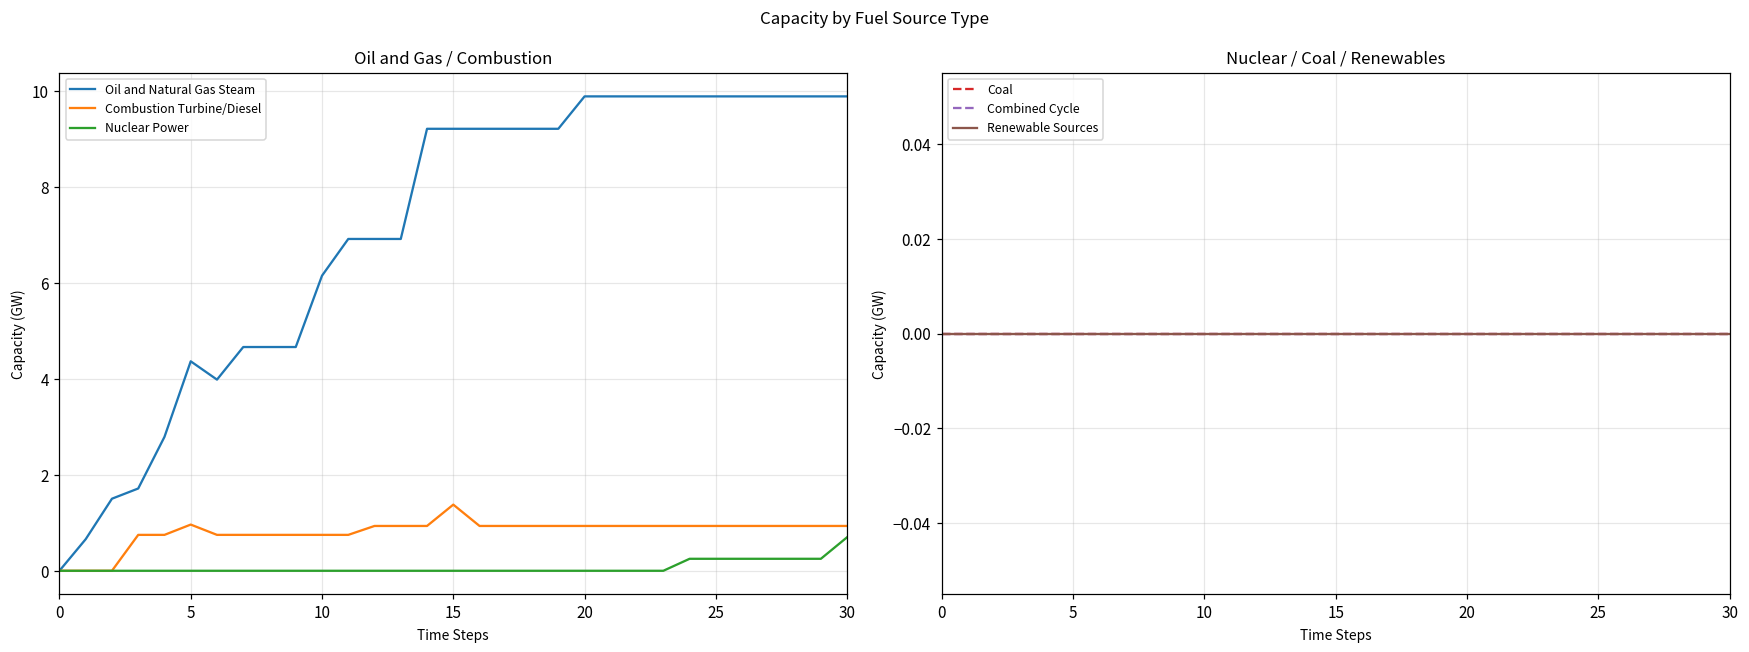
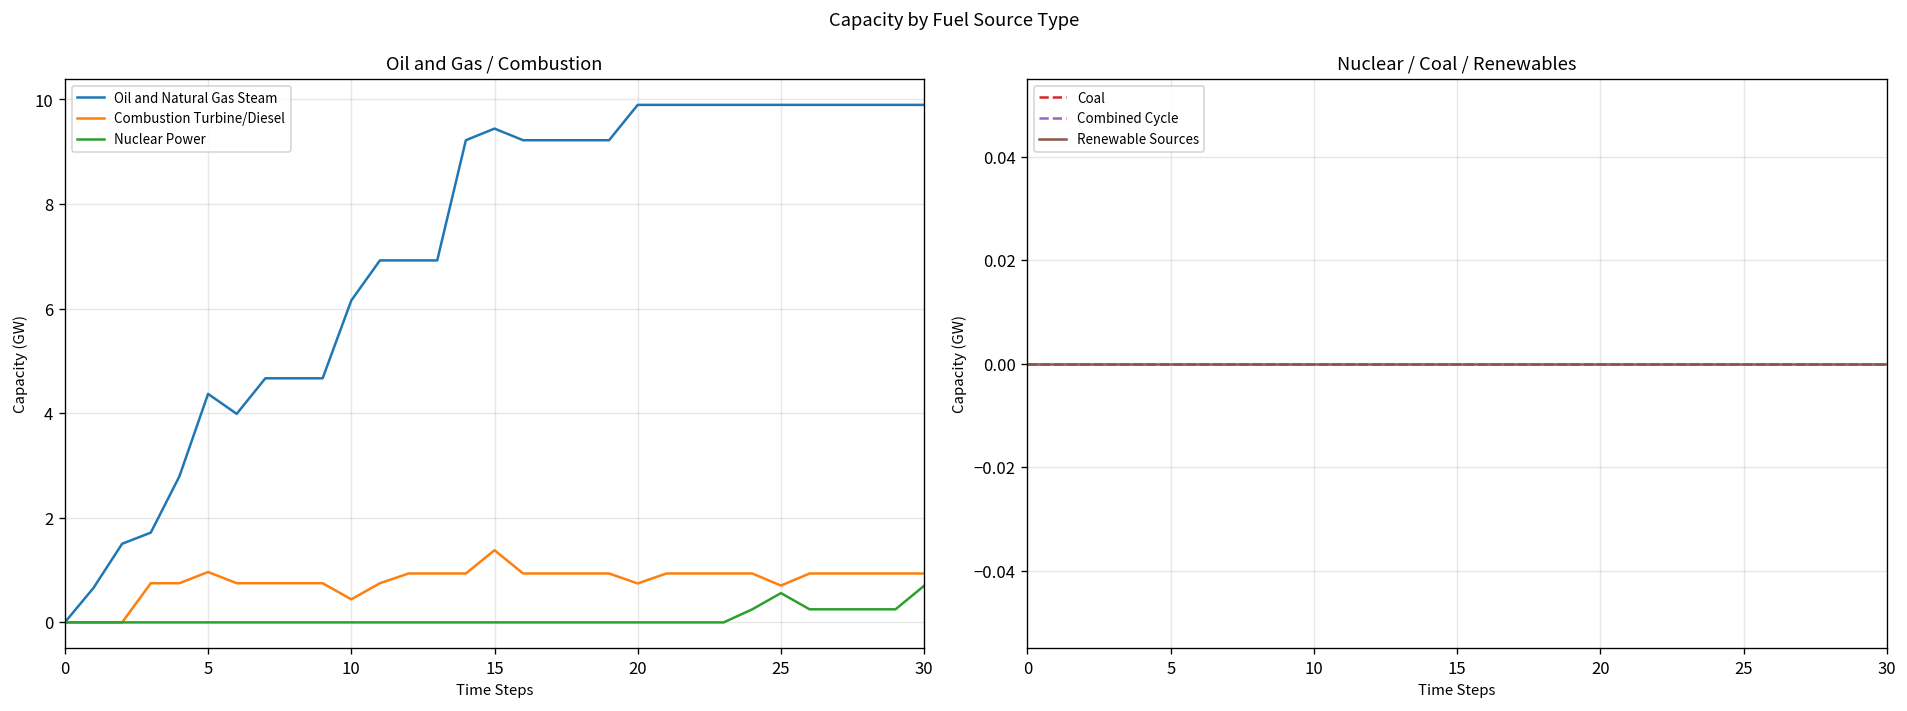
Oil and Gas / Combustion, Combustion Turbine/Diesel, 10: 0.7 -> 0.4
Oil and Gas / Combustion, Oil and Natural Gas Steam, 15: 9.2 -> 9.4
Oil and Gas / Combustion, Combustion Turbine/Diesel, 20: 0.9 -> 0.7
Oil and Gas / Combustion, Combustion Turbine/Diesel, 25: 0.9 -> 0.7
Oil and Gas / Combustion, Nuclear Power, 25: 0.3 -> 0.6
